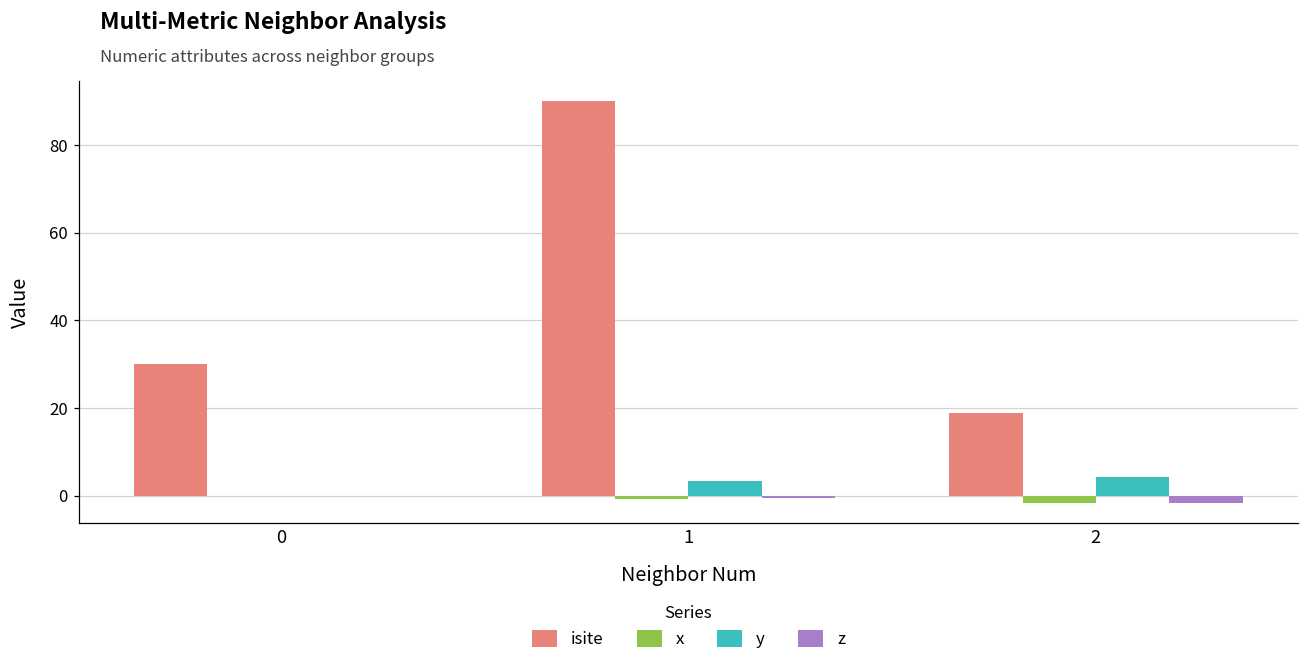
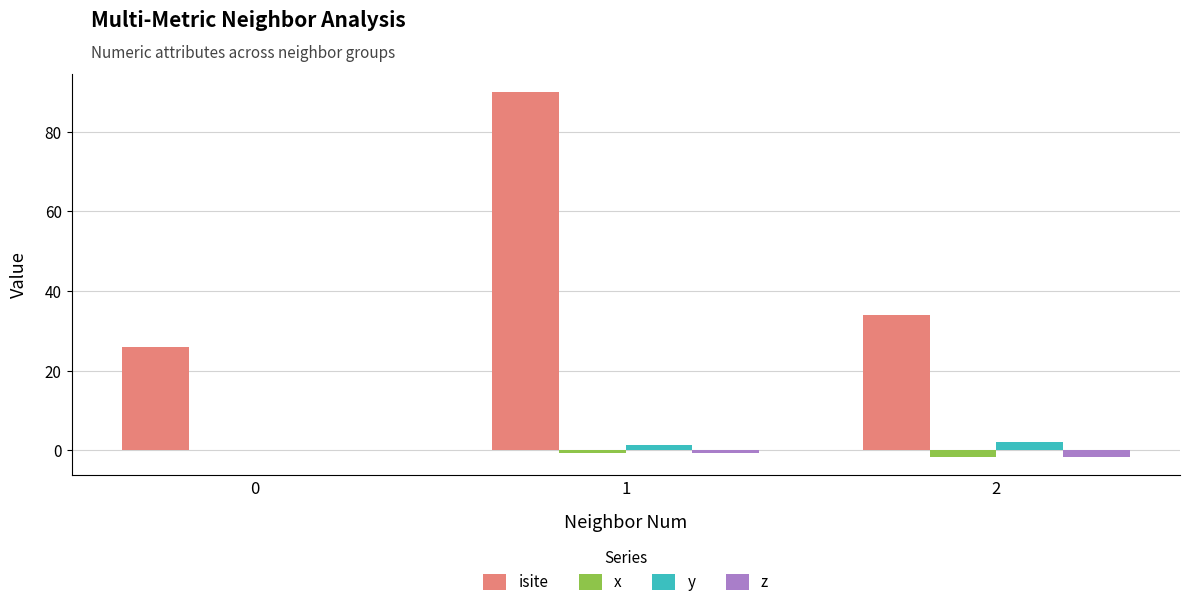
isite, 0: 30 -> 26
y, 1: 3 -> 1
isite, 2: 19 -> 34
y, 2: 4 -> 2
